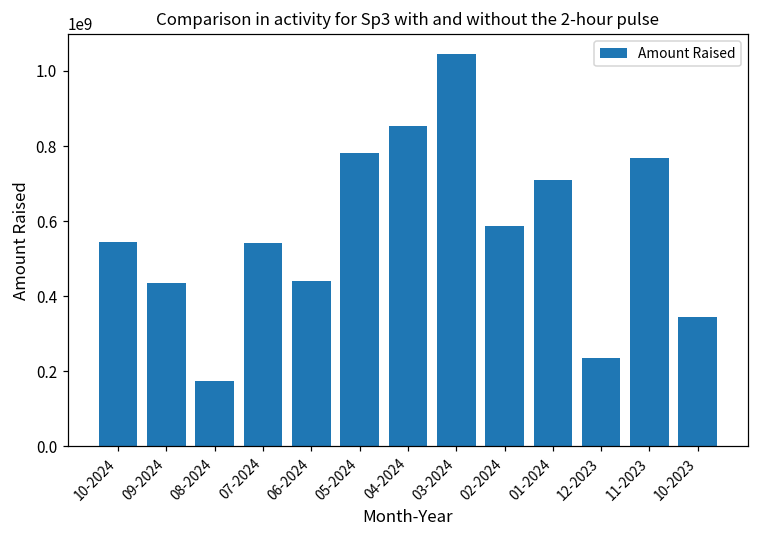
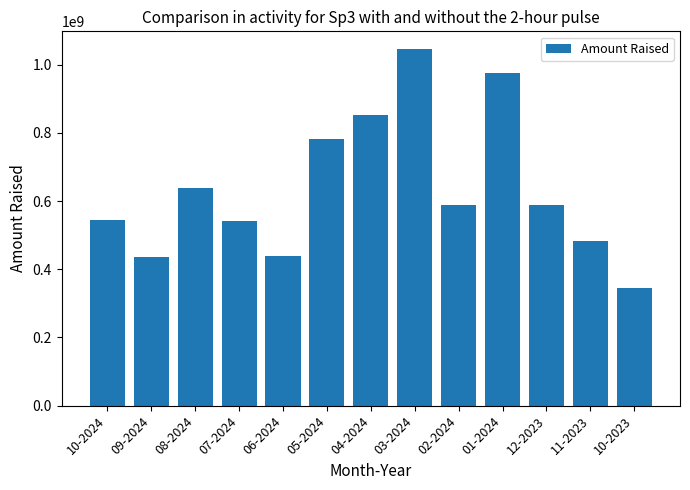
08-2024: 180000000 -> 640000000
01-2024: 710000000 -> 980000000
12-2023: 240000000 -> 590000000
11-2023: 770000000 -> 480000000
